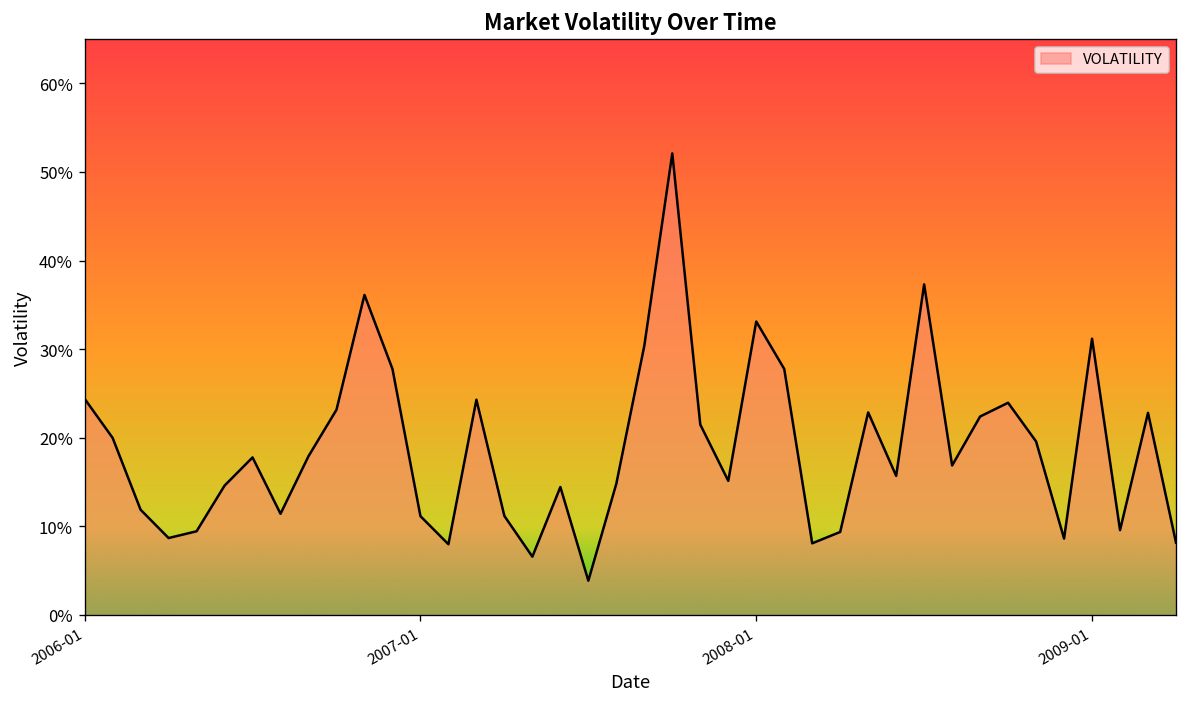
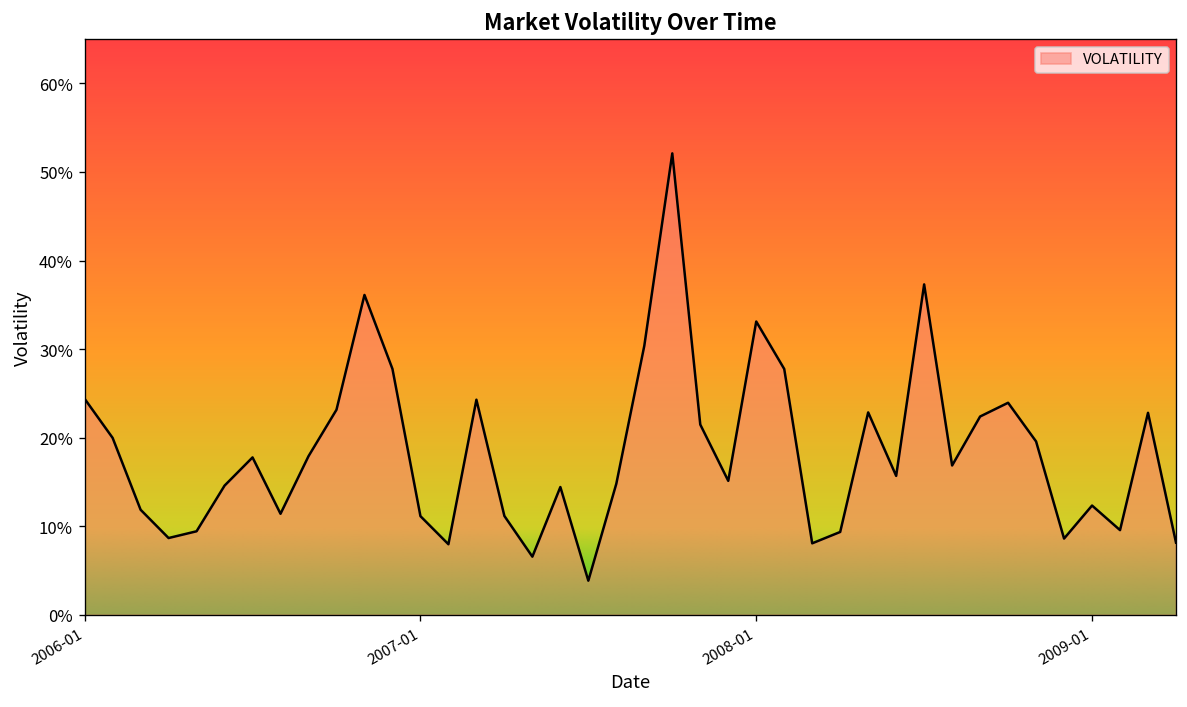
2009-01: 31% -> 12%
